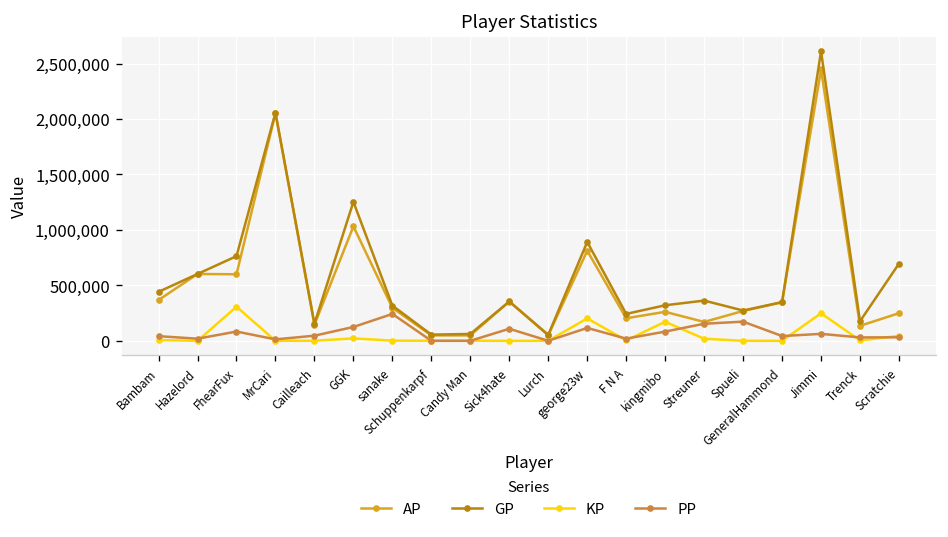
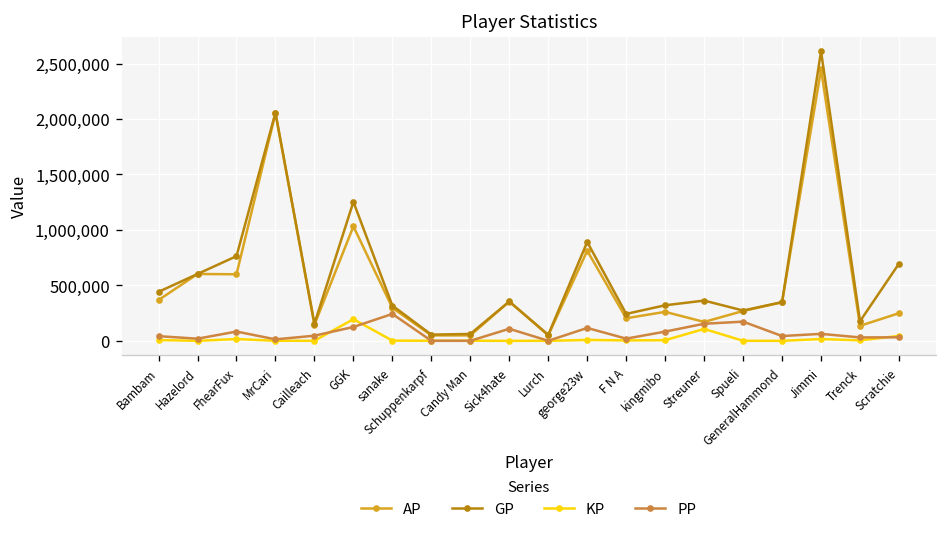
KP, FhearFux: 300,000 -> 0
KP, GGK: 0 -> 200,000
KP, george23w: 200,000 -> 0
KP, kingmibo: 200,000 -> 0
KP, Streuner: 0 -> 100,000
KP, Jimmi: 200,000 -> 0
